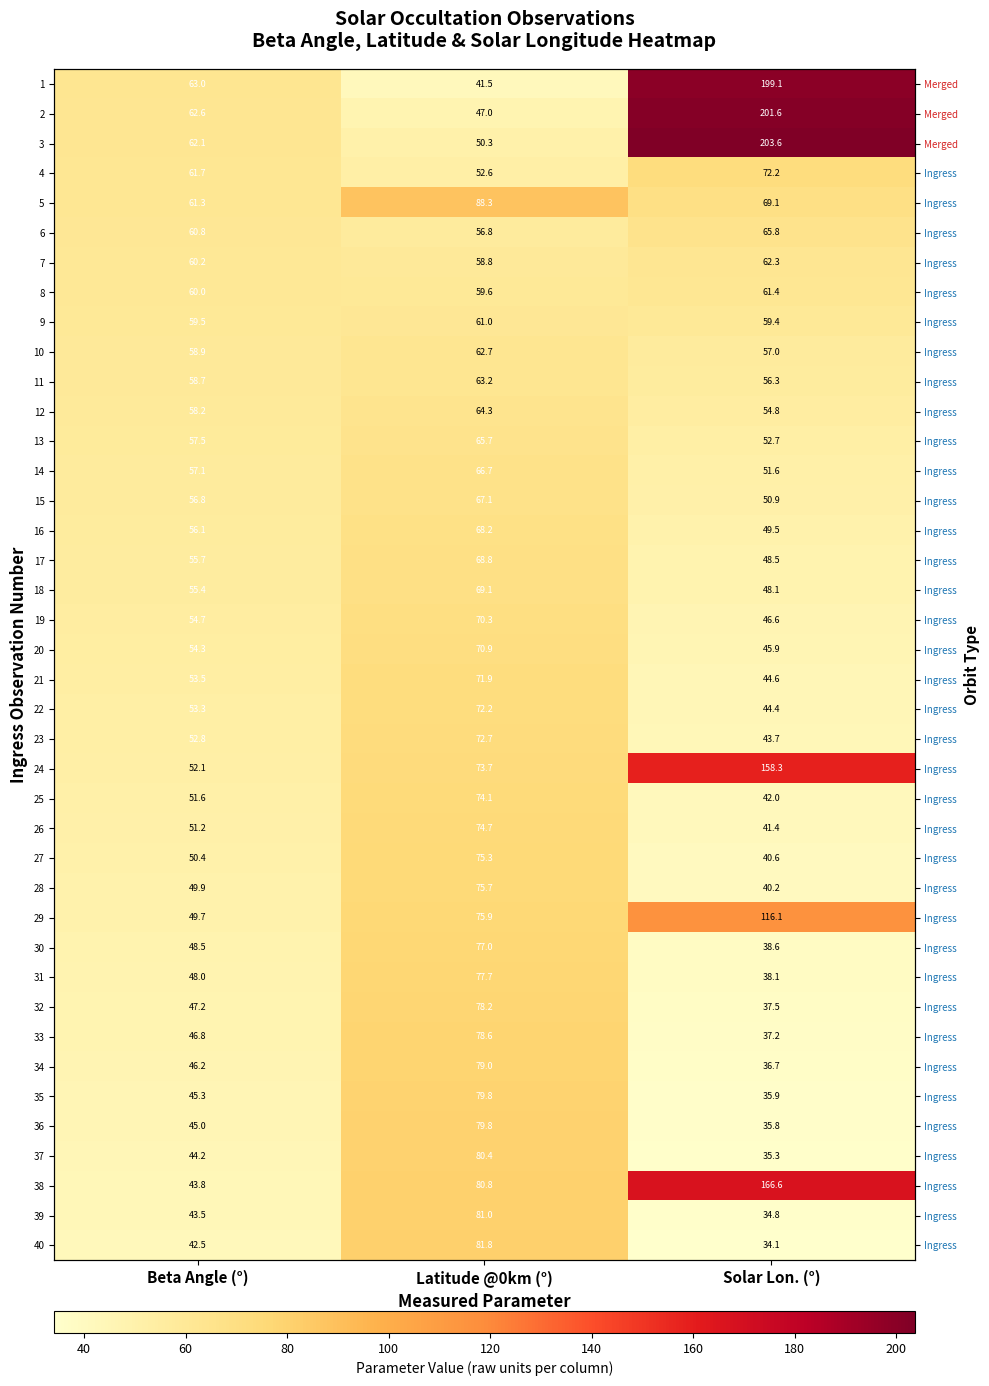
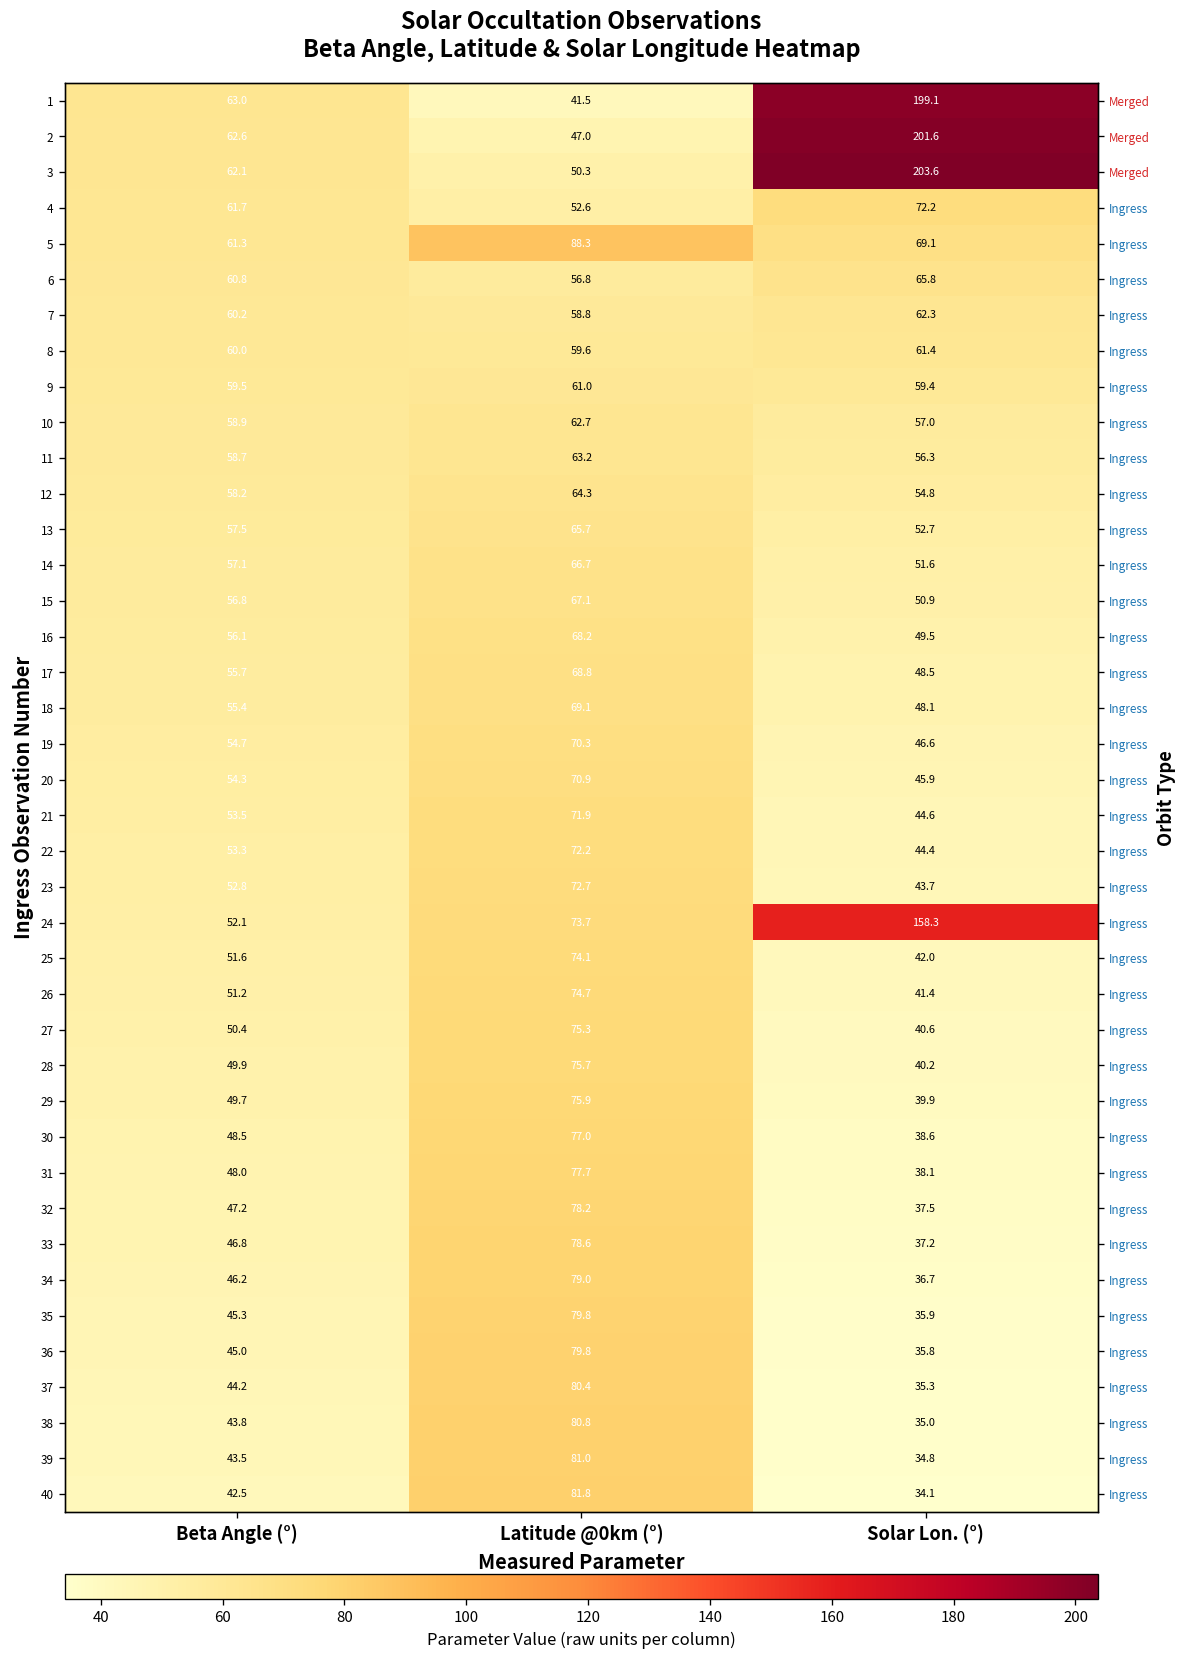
29, Solar Lon. (°): 116.1 -> 39.9
38, Solar Lon. (°): 166.6 -> 35.0
